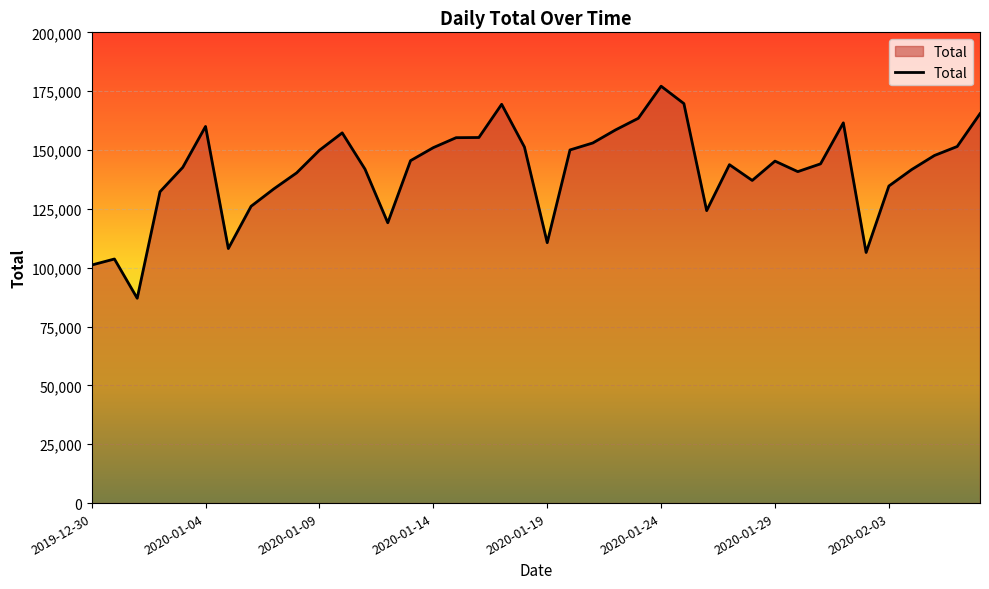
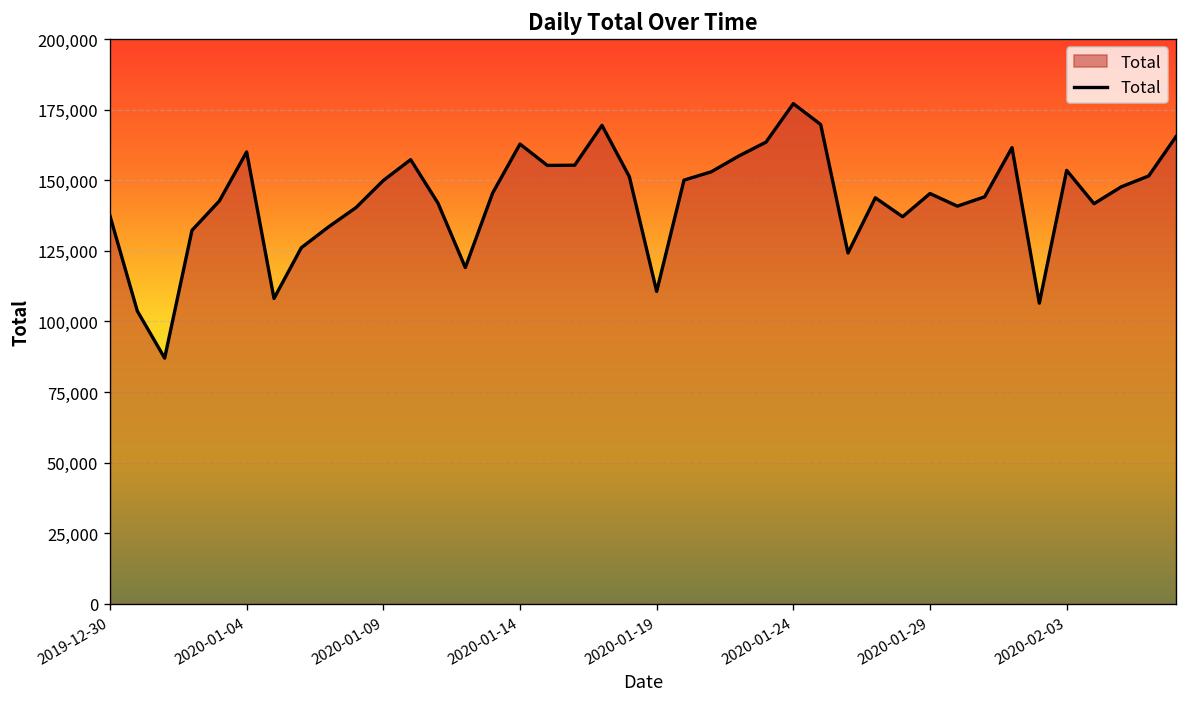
2019-12-30: 101,000 -> 137,000
2020-01-14: 151,000 -> 163,000
2020-02-03: 135,000 -> 153,000
